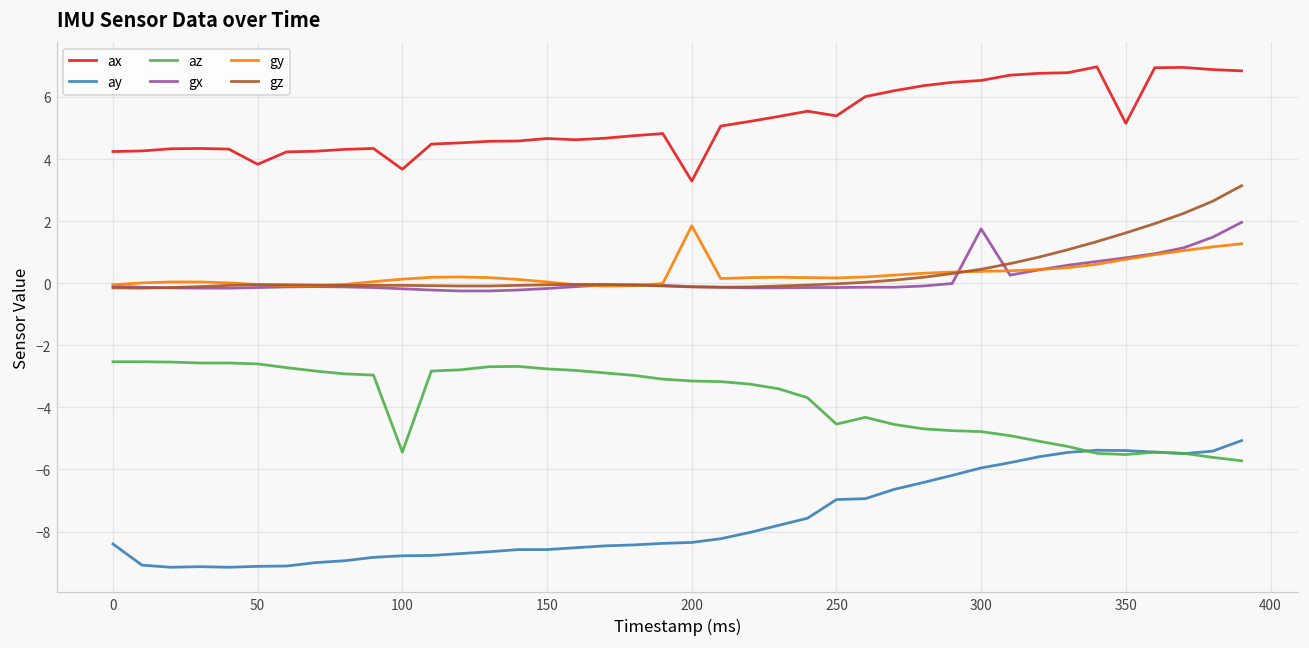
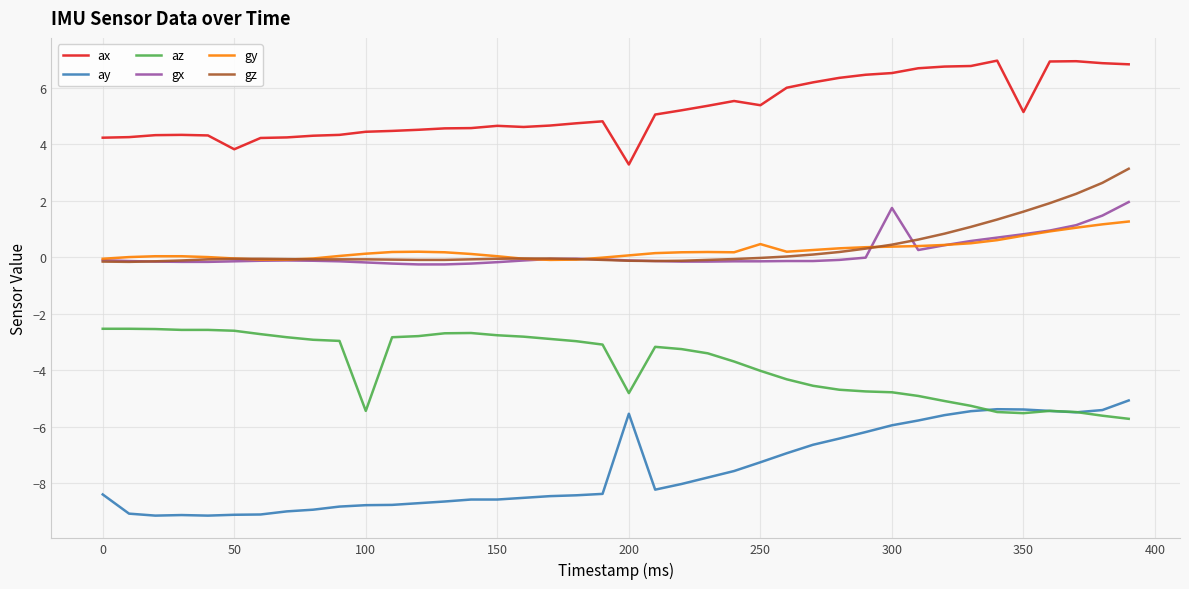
ax, 100: 3.7 -> 4.5
ay, 200: -8.4 -> -5.5
az, 200: -3.2 -> -4.8
gy, 200: 1.9 -> 0.1
ay, 250: -7.0 -> -7.3
az, 250: -4.5 -> -4.0
gy, 250: 0.2 -> 0.5
